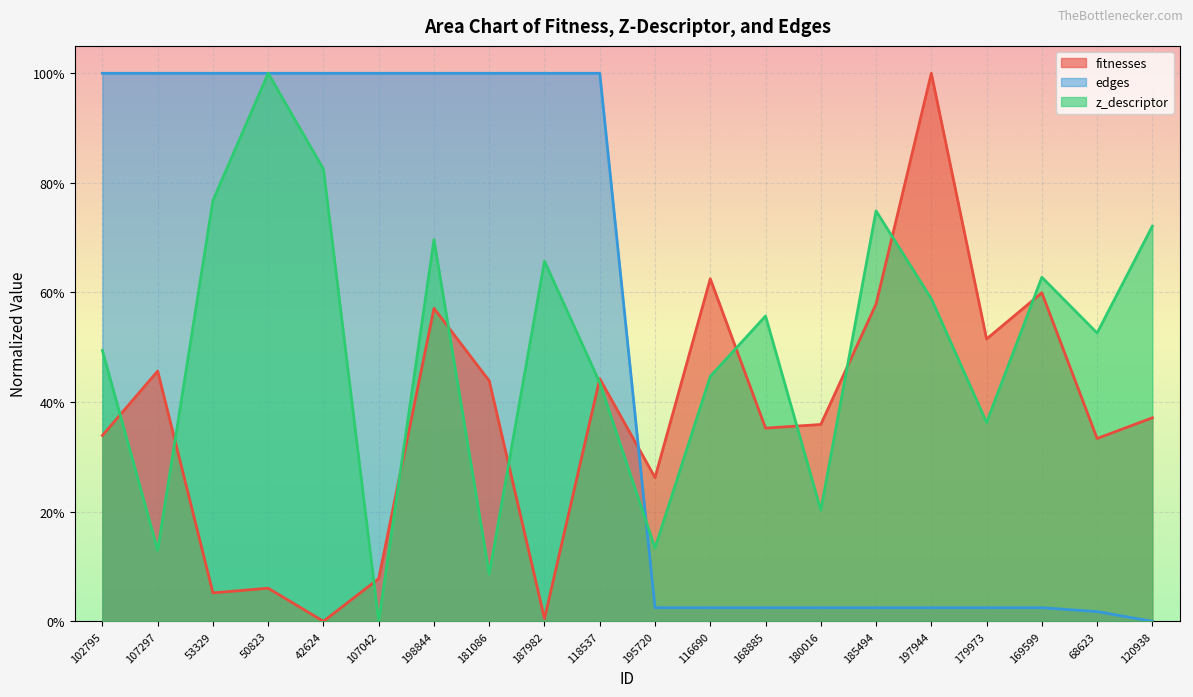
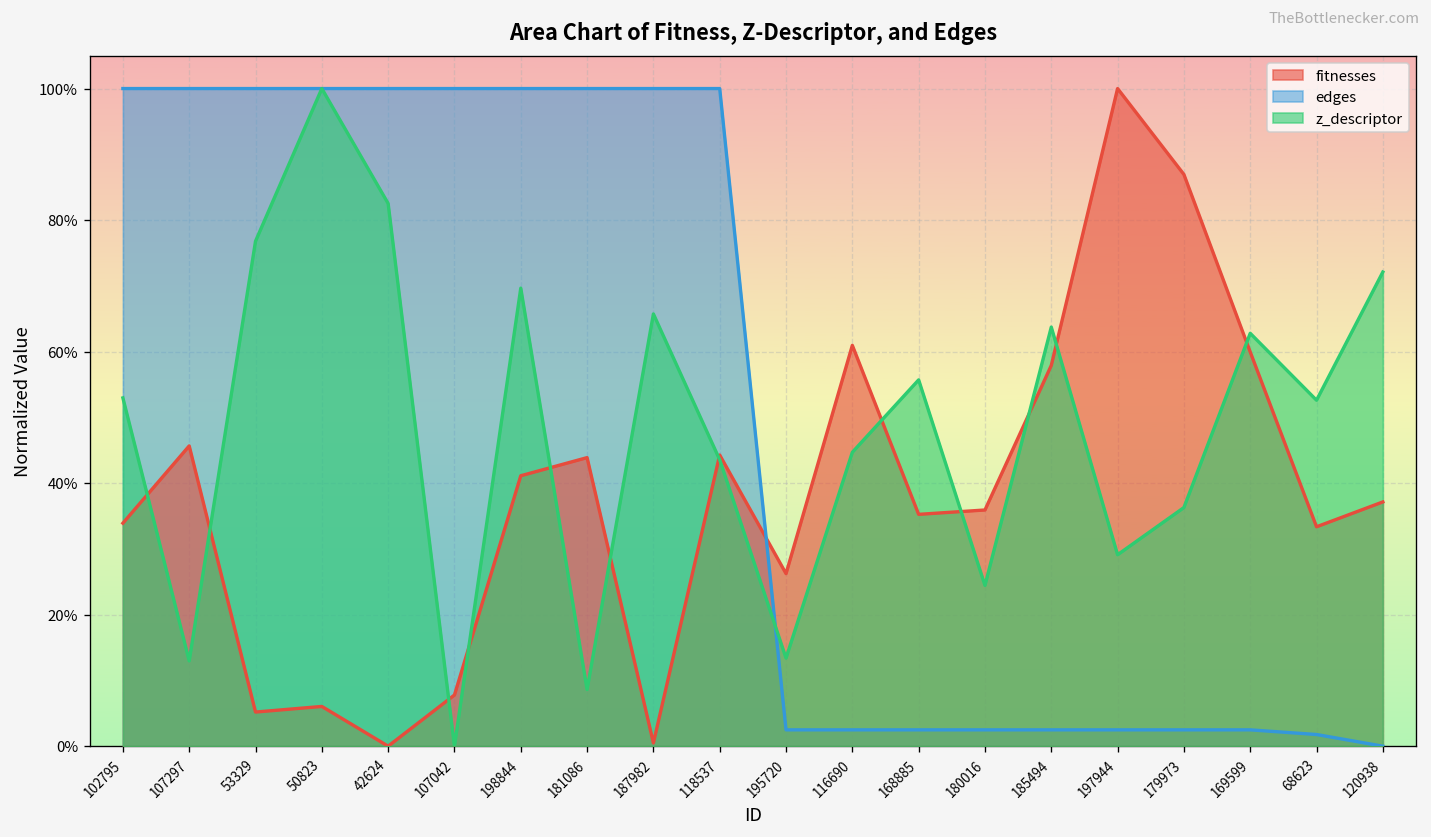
z_descriptor, 102795: 49% -> 53%
fitnesses, 198844: 57% -> 41%
fitnesses, 116690: 63% -> 61%
z_descriptor, 180016: 20% -> 24%
z_descriptor, 185494: 75% -> 64%
z_descriptor, 197944: 59% -> 29%
fitnesses, 179973: 52% -> 87%
